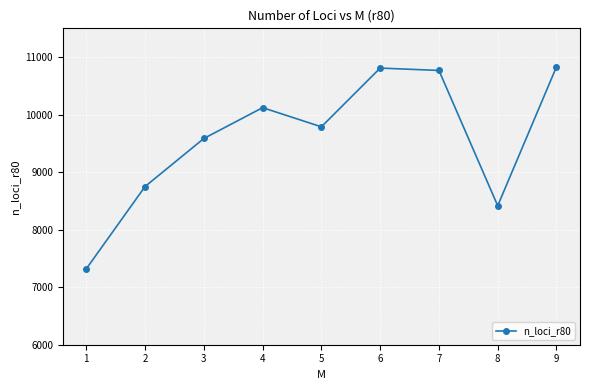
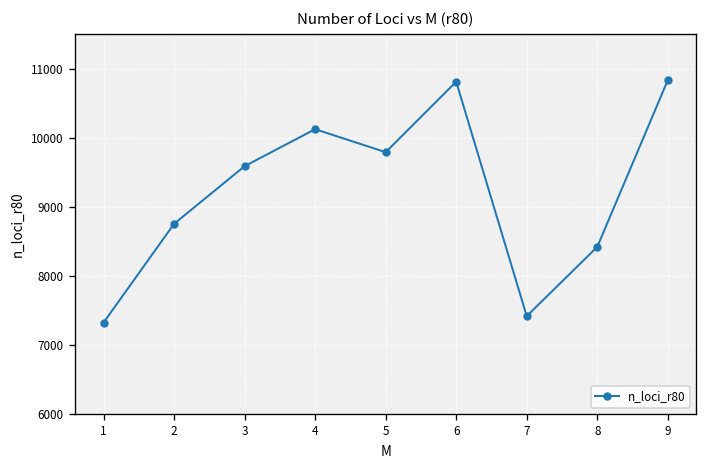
7: 10800 -> 7400
